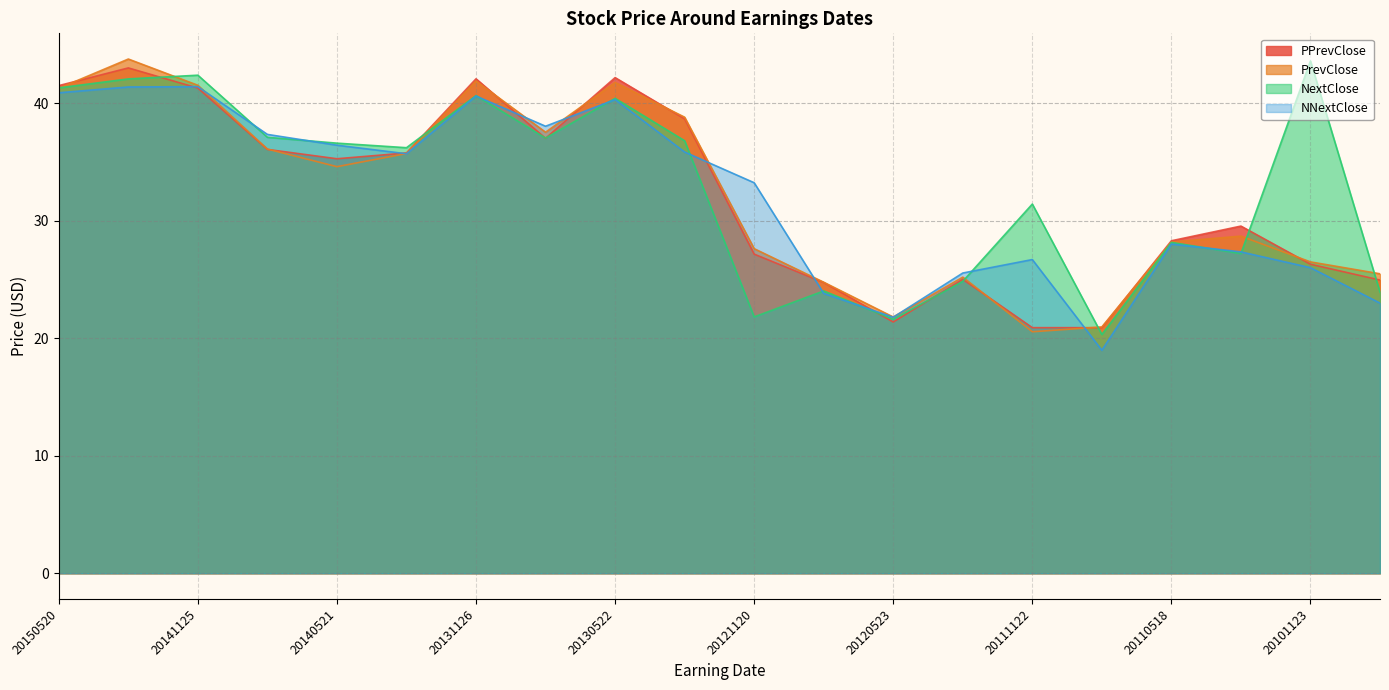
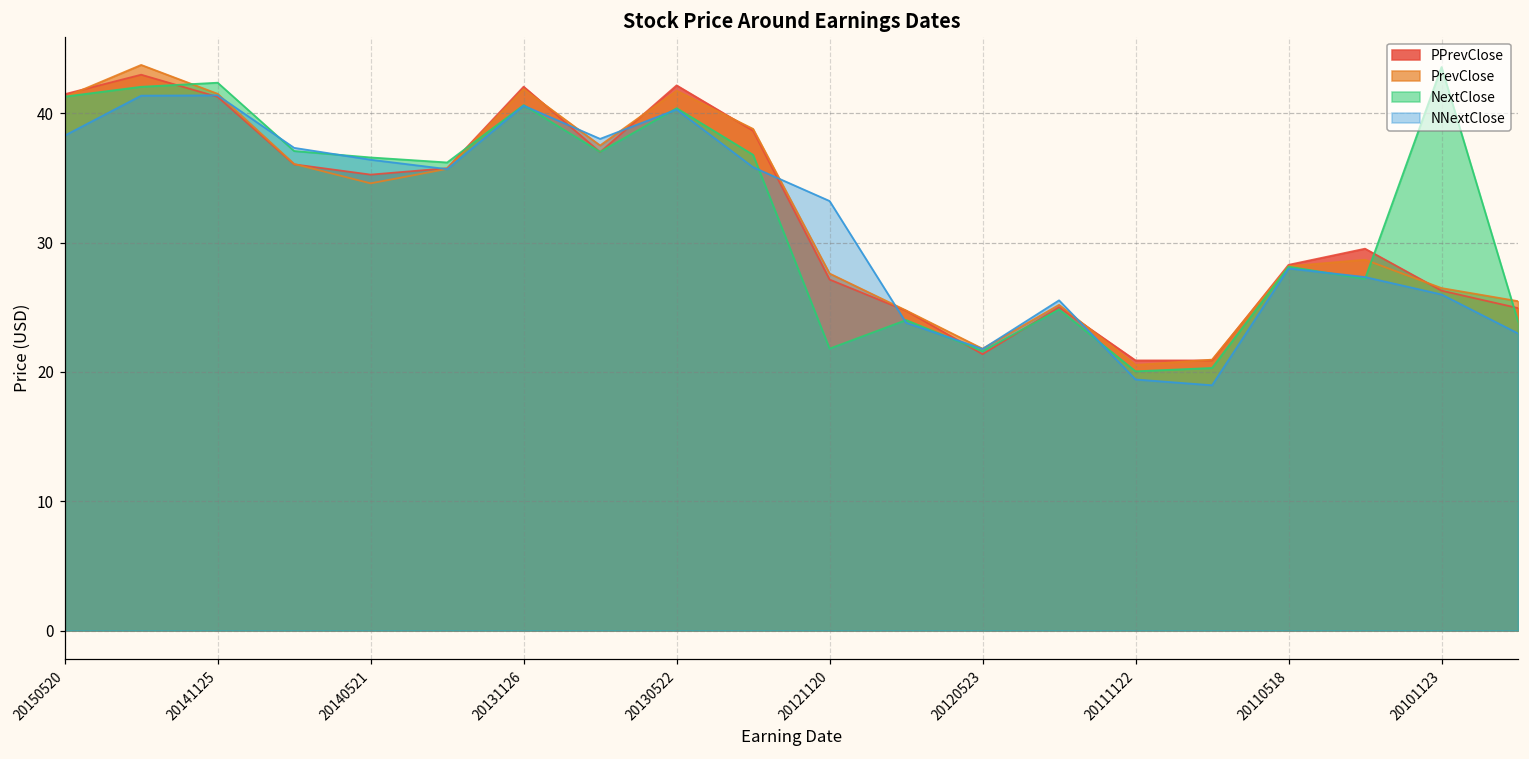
NNextClose, 20150520: 40.9 -> 38.3
NextClose, 20111122: 31.4 -> 20.0
NNextClose, 20111122: 26.7 -> 19.4
